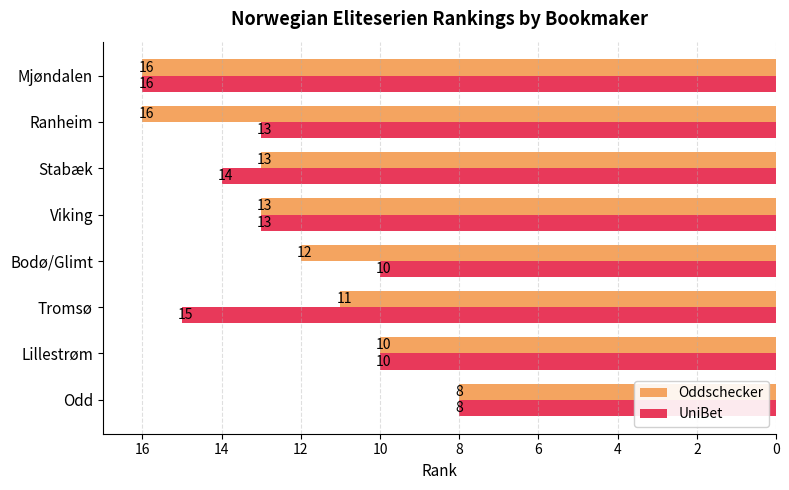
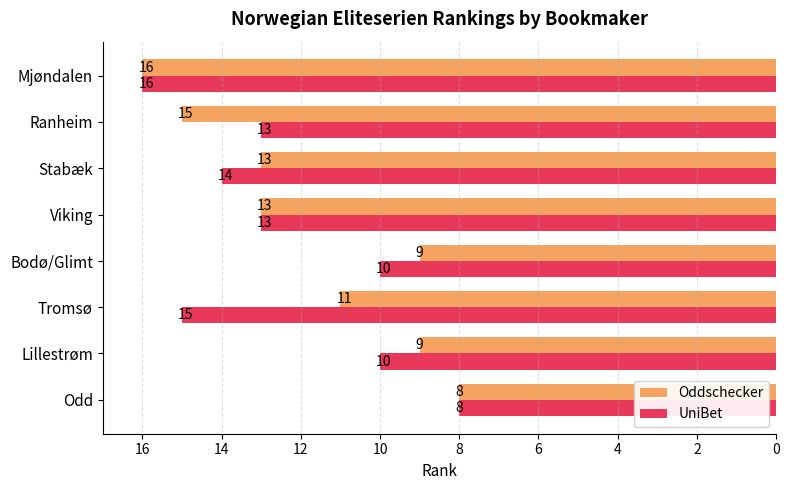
Oddschecker, Ranheim: 16 -> 15
Oddschecker, Bodø/Glimt: 12 -> 9
Oddschecker, Lillestrøm: 10 -> 9
